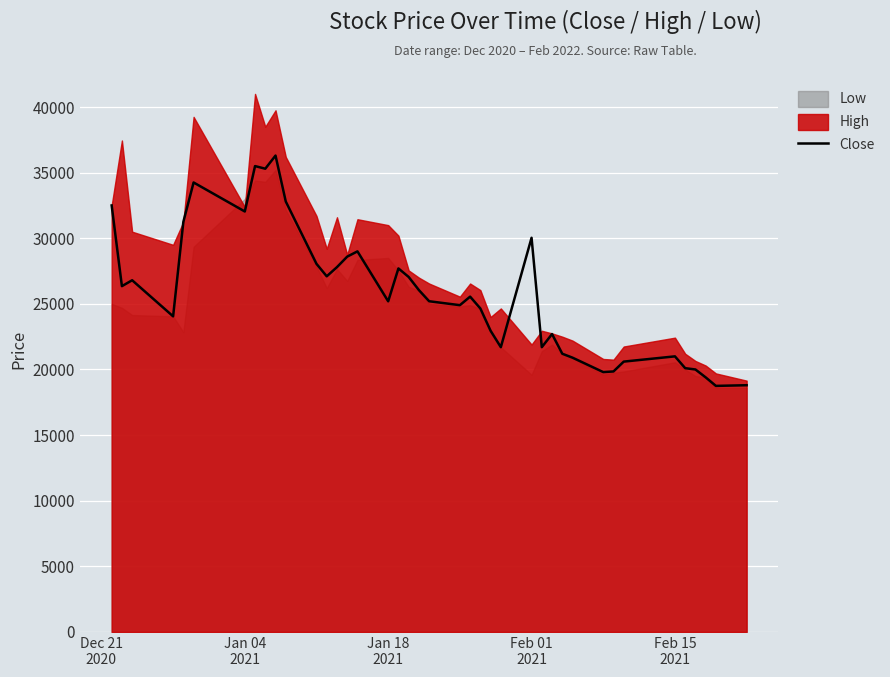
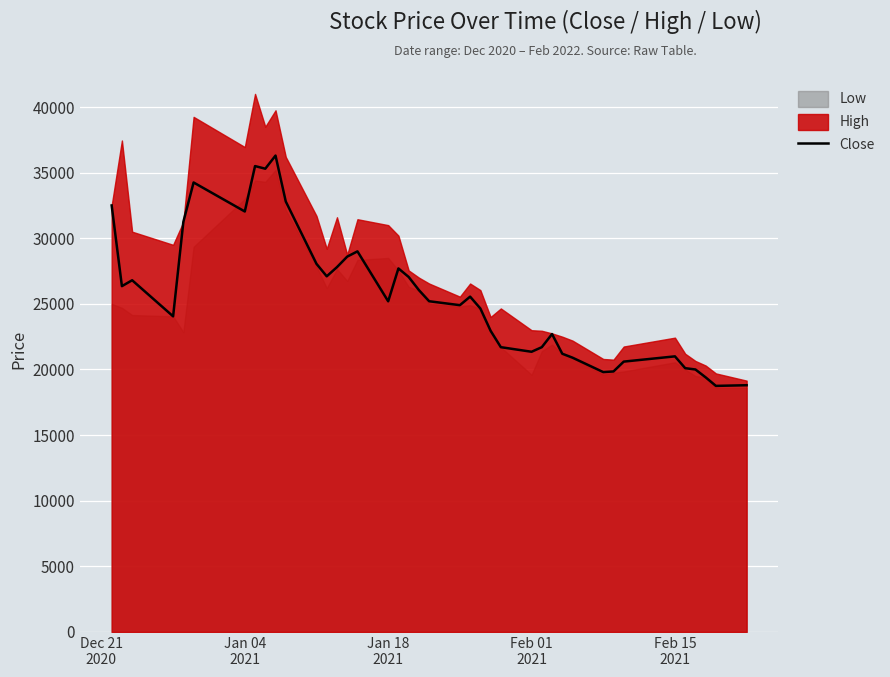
High, Jan 04 2021: 32400 -> 37000
Close, Feb 01 2021: 30000 -> 21400
High, Feb 01 2021: 21900 -> 23000
